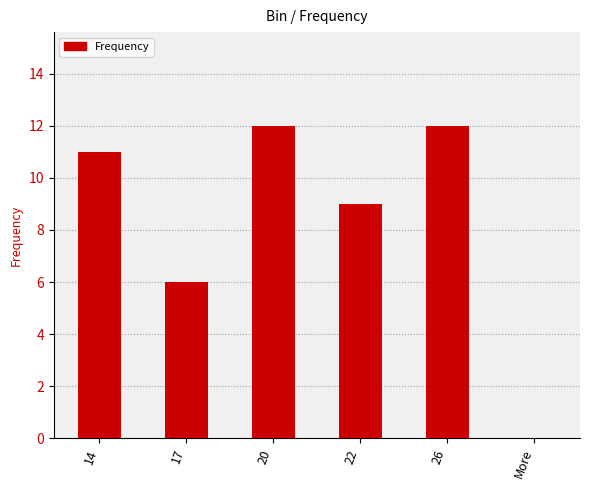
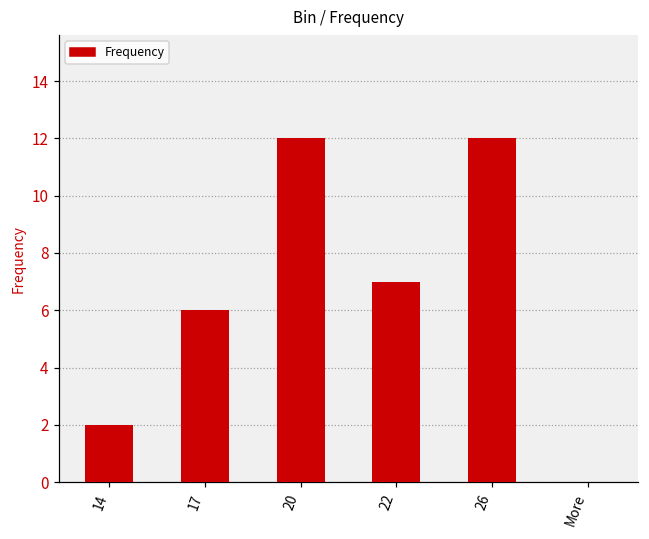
14: 11 -> 2
22: 9 -> 7
